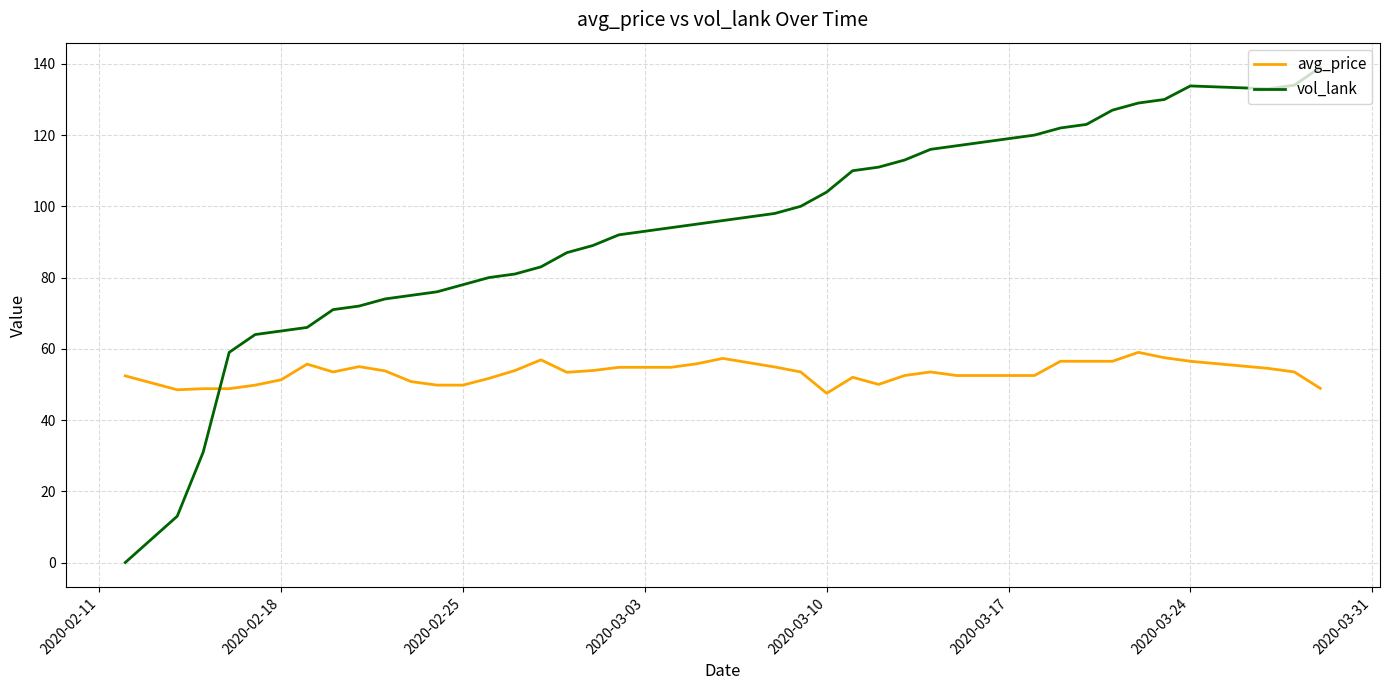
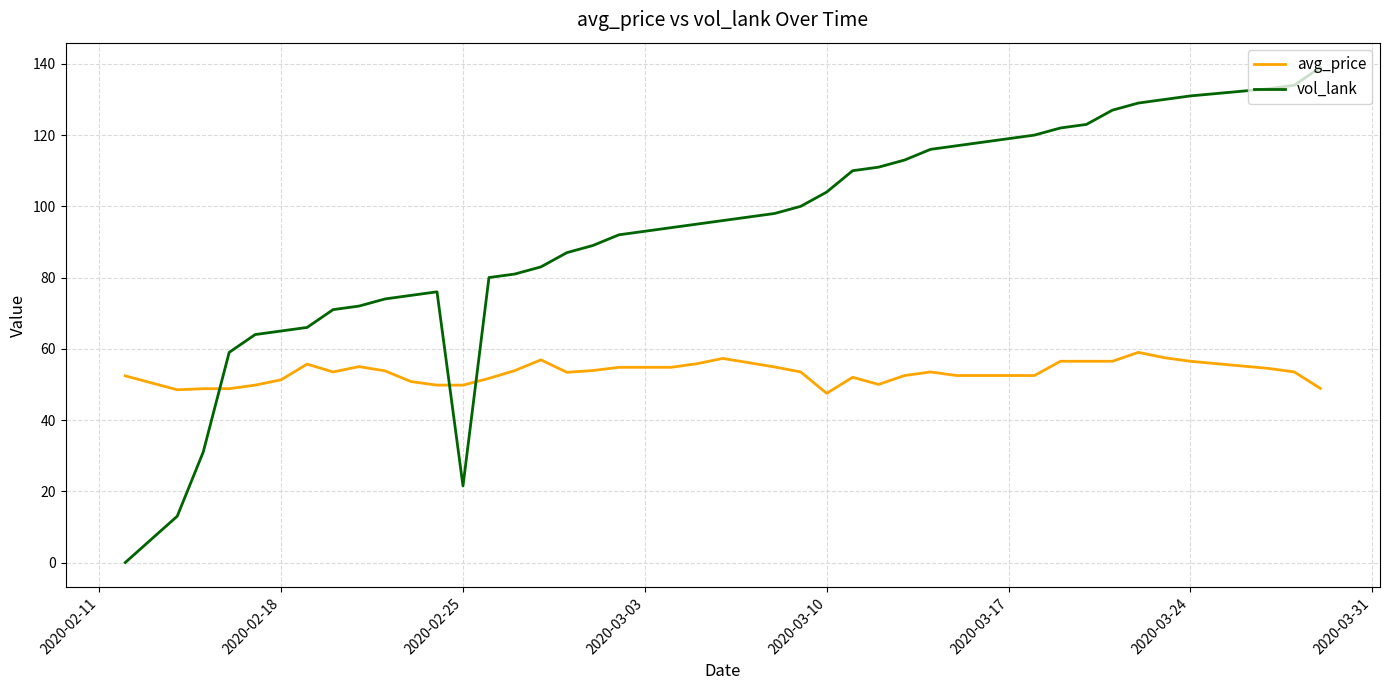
vol_lank, 2020-02-25: 78 -> 22
vol_lank, 2020-03-24: 134 -> 131
